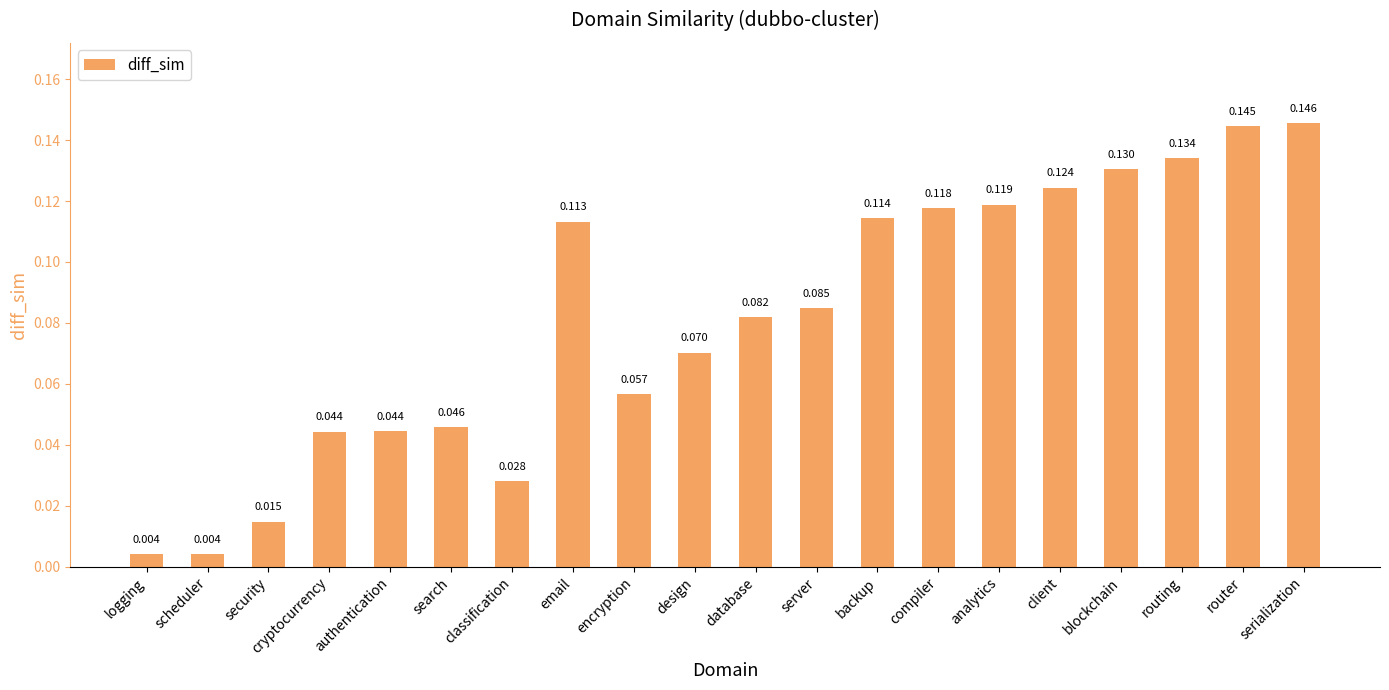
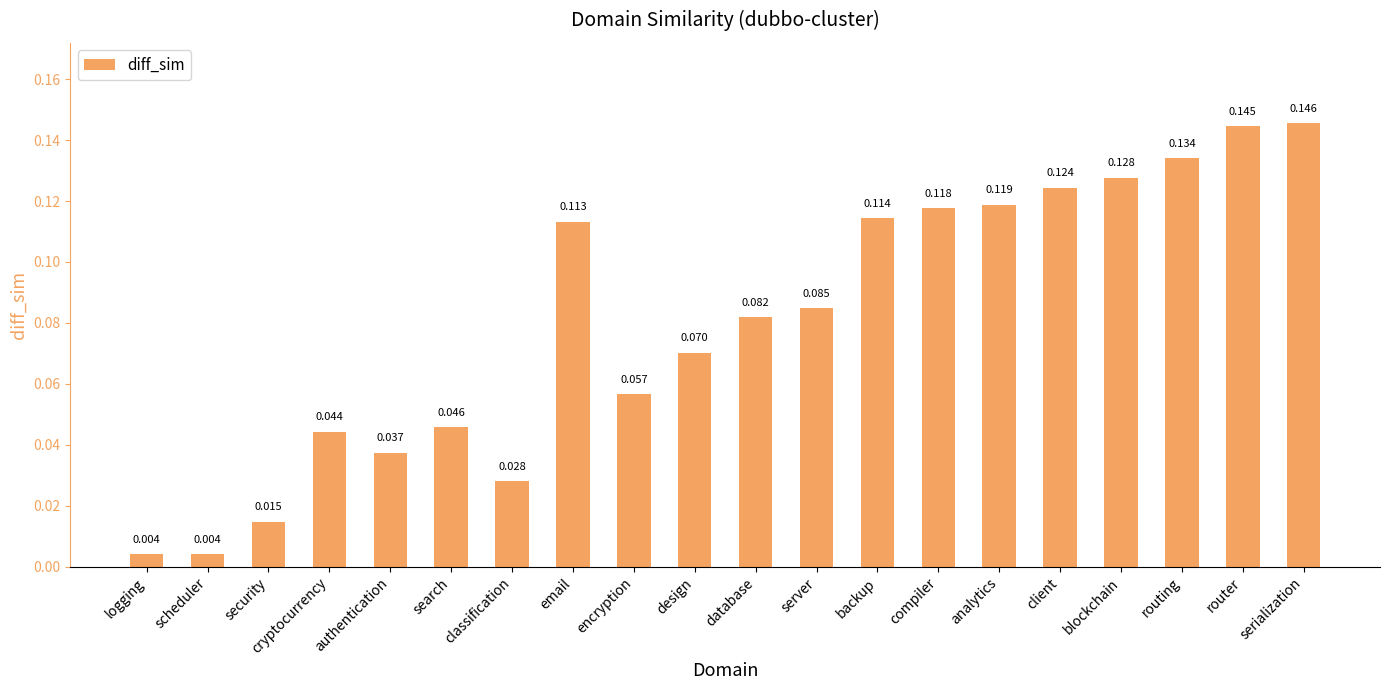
authentication: 0.044 -> 0.037
blockchain: 0.130 -> 0.128
